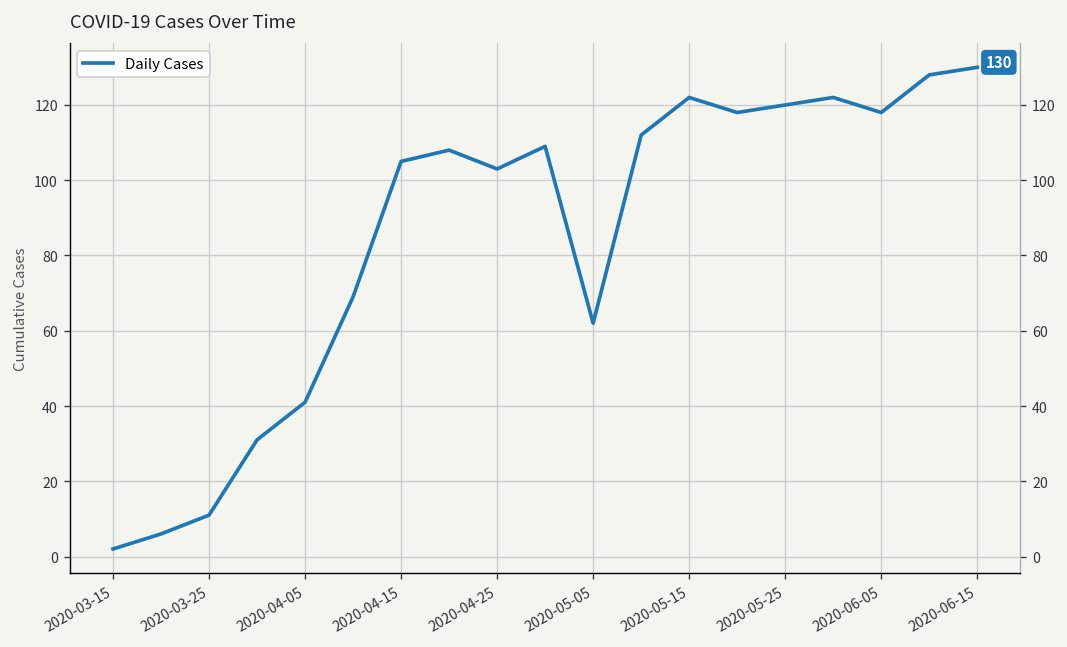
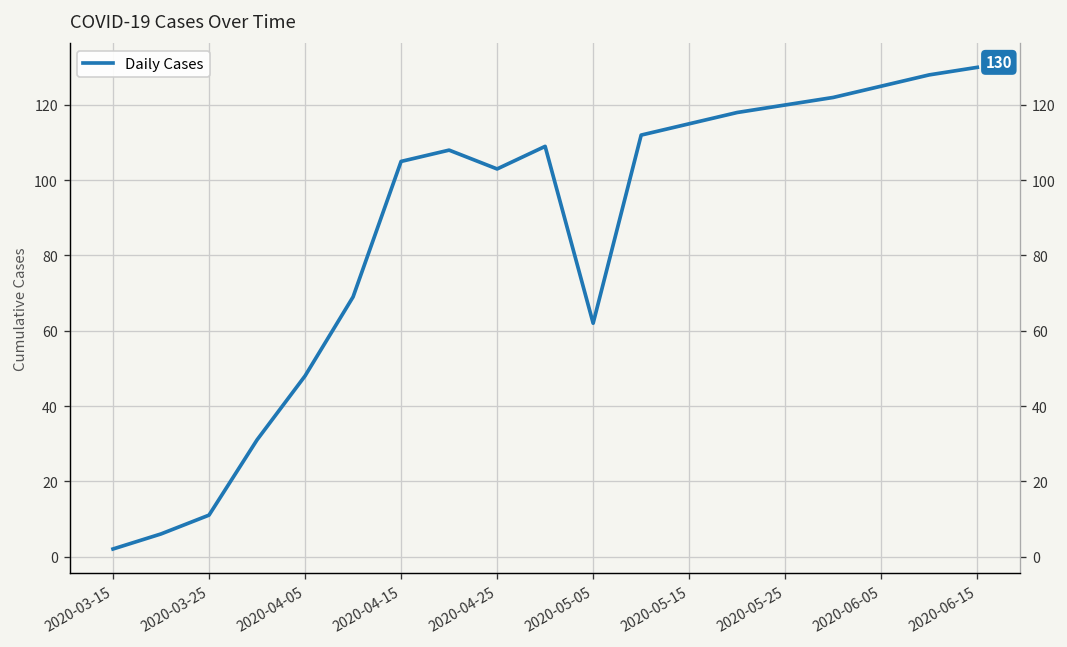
2020-04-05: 41 -> 48
2020-05-15: 122 -> 115
2020-06-05: 118 -> 125
